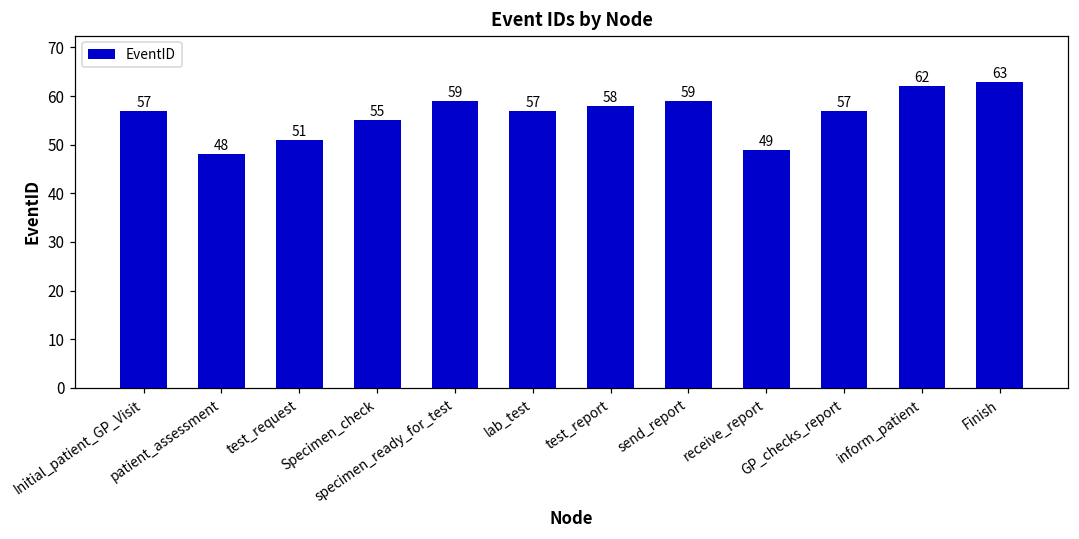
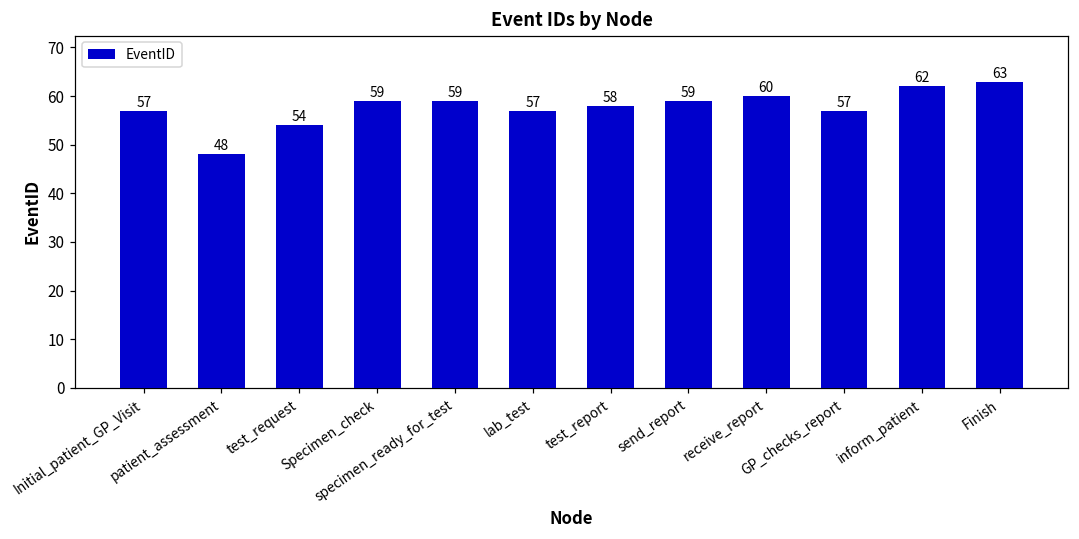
test_request: 51 -> 54
Specimen_check: 55 -> 59
receive_report: 49 -> 60
